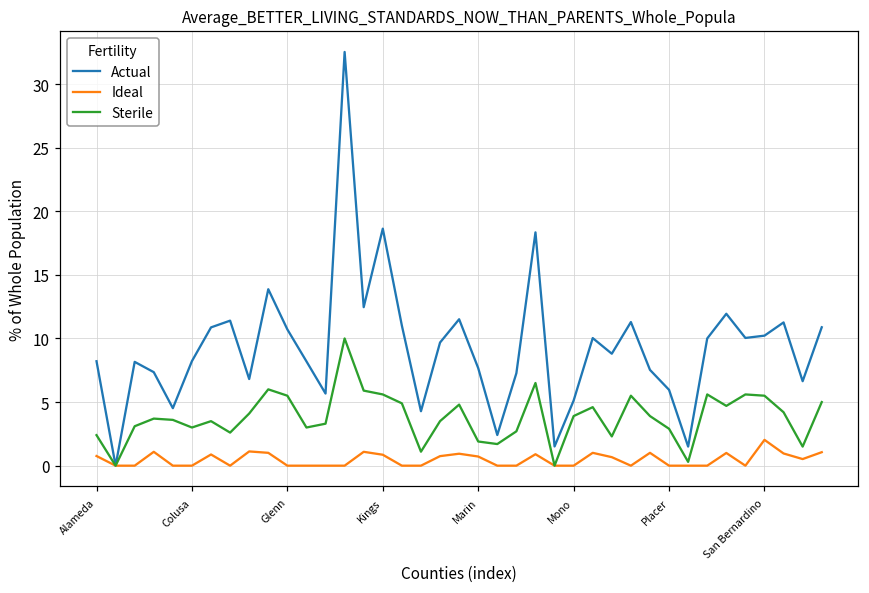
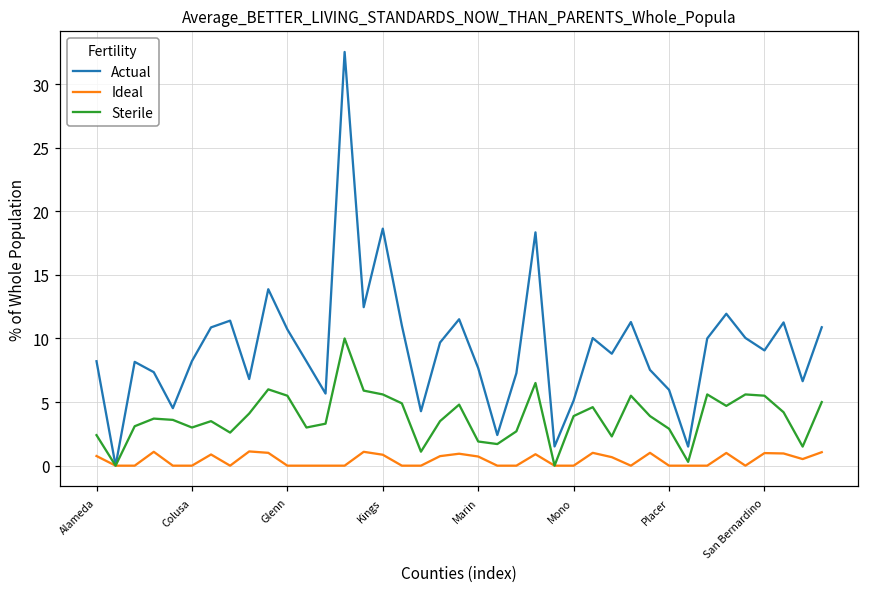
Actual, San Bernardino: 10.2 -> 9.1
Ideal, San Bernardino: 2.0 -> 1.0
